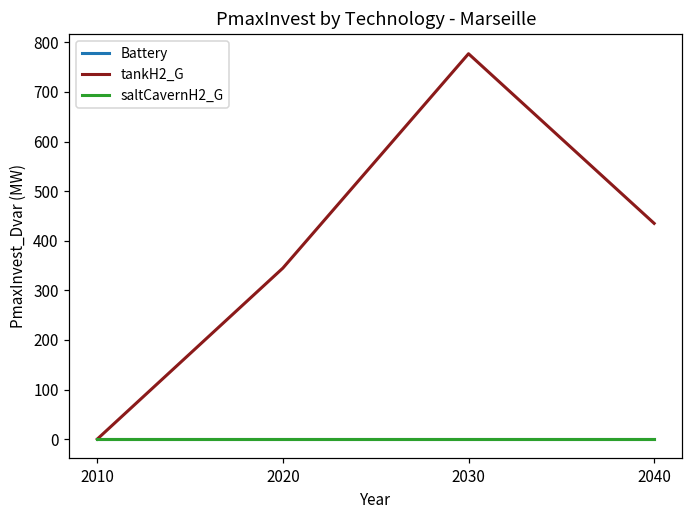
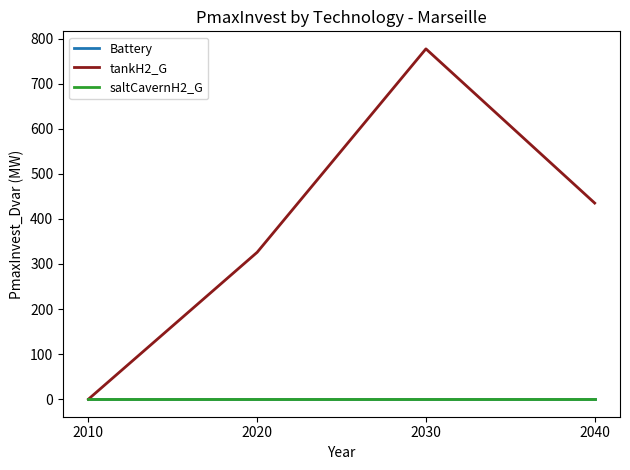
tankH2_G, 2020: 340 -> 330
